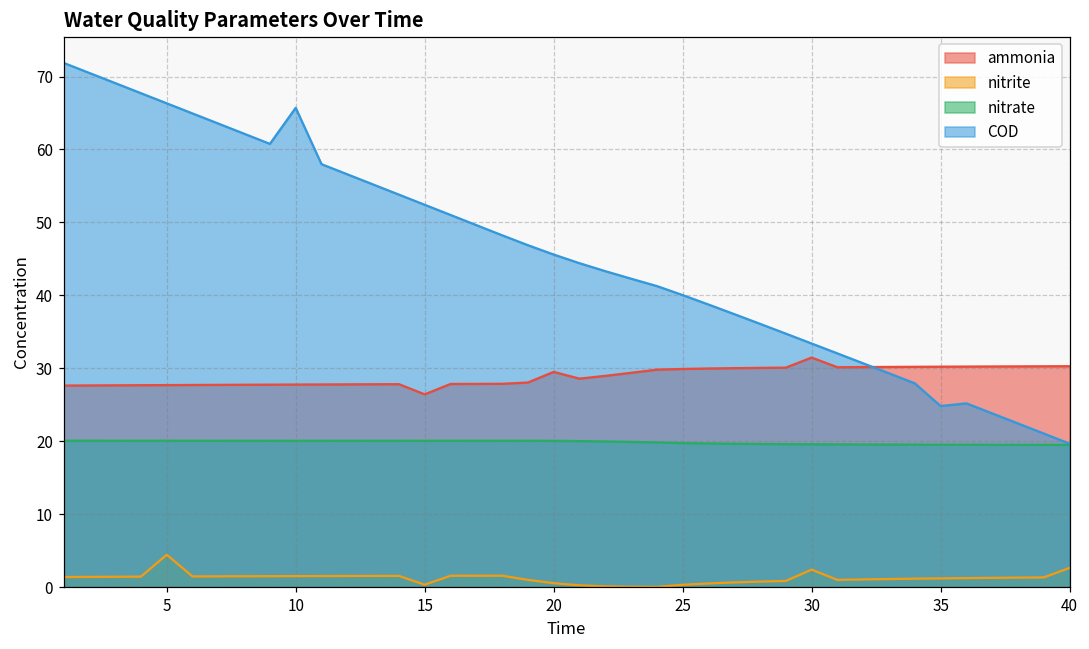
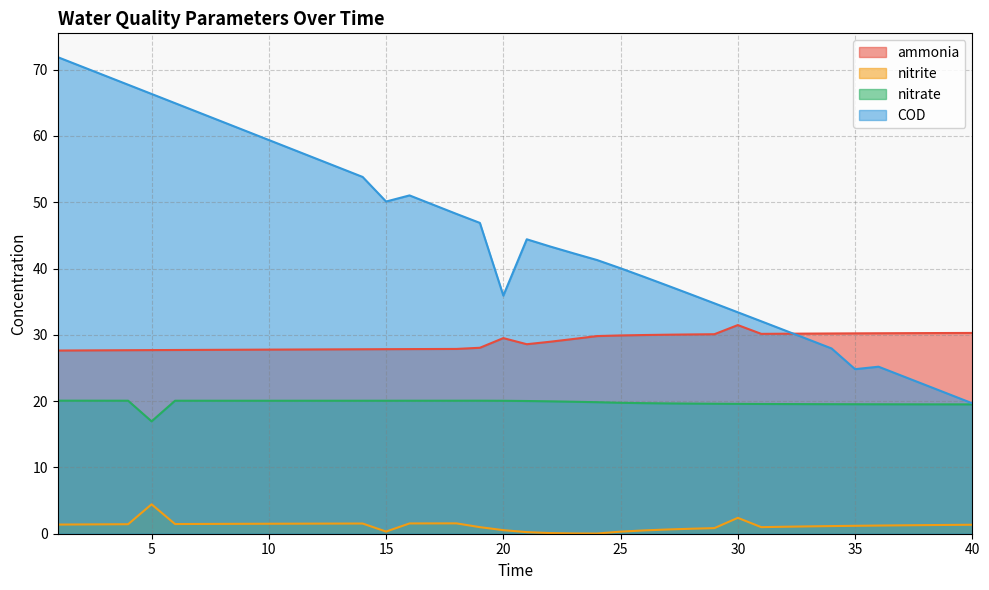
nitrate, 5: 20 -> 17
COD, 10: 66 -> 59
ammonia, 15: 26 -> 28
COD, 15: 52 -> 50
COD, 20: 46 -> 36
nitrite, 40: 3 -> 1
